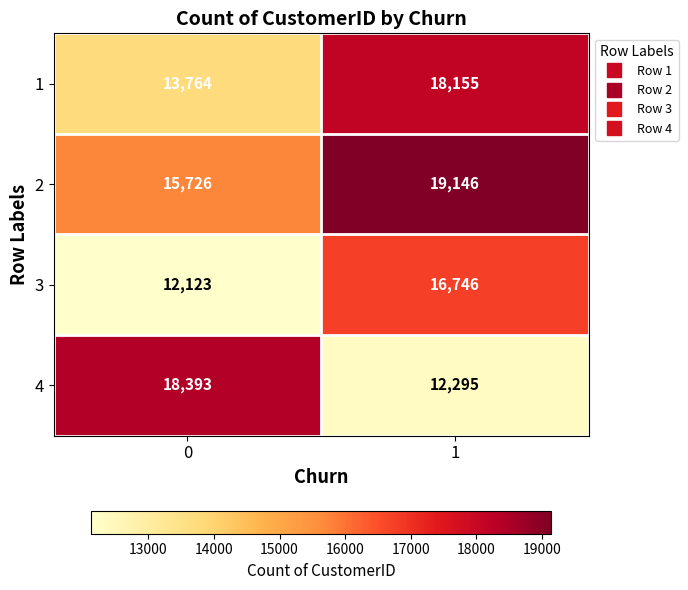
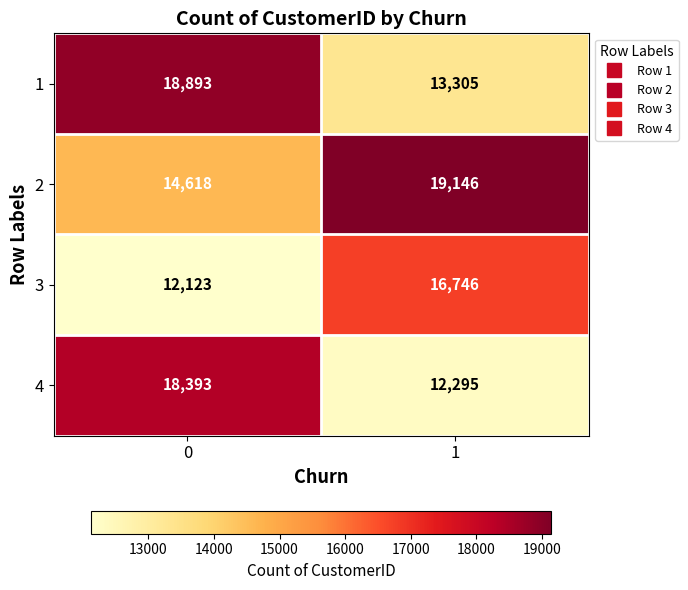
1, 0: 13,764 -> 18,893
1, 1: 18,155 -> 13,305
2, 0: 15,726 -> 14,618
